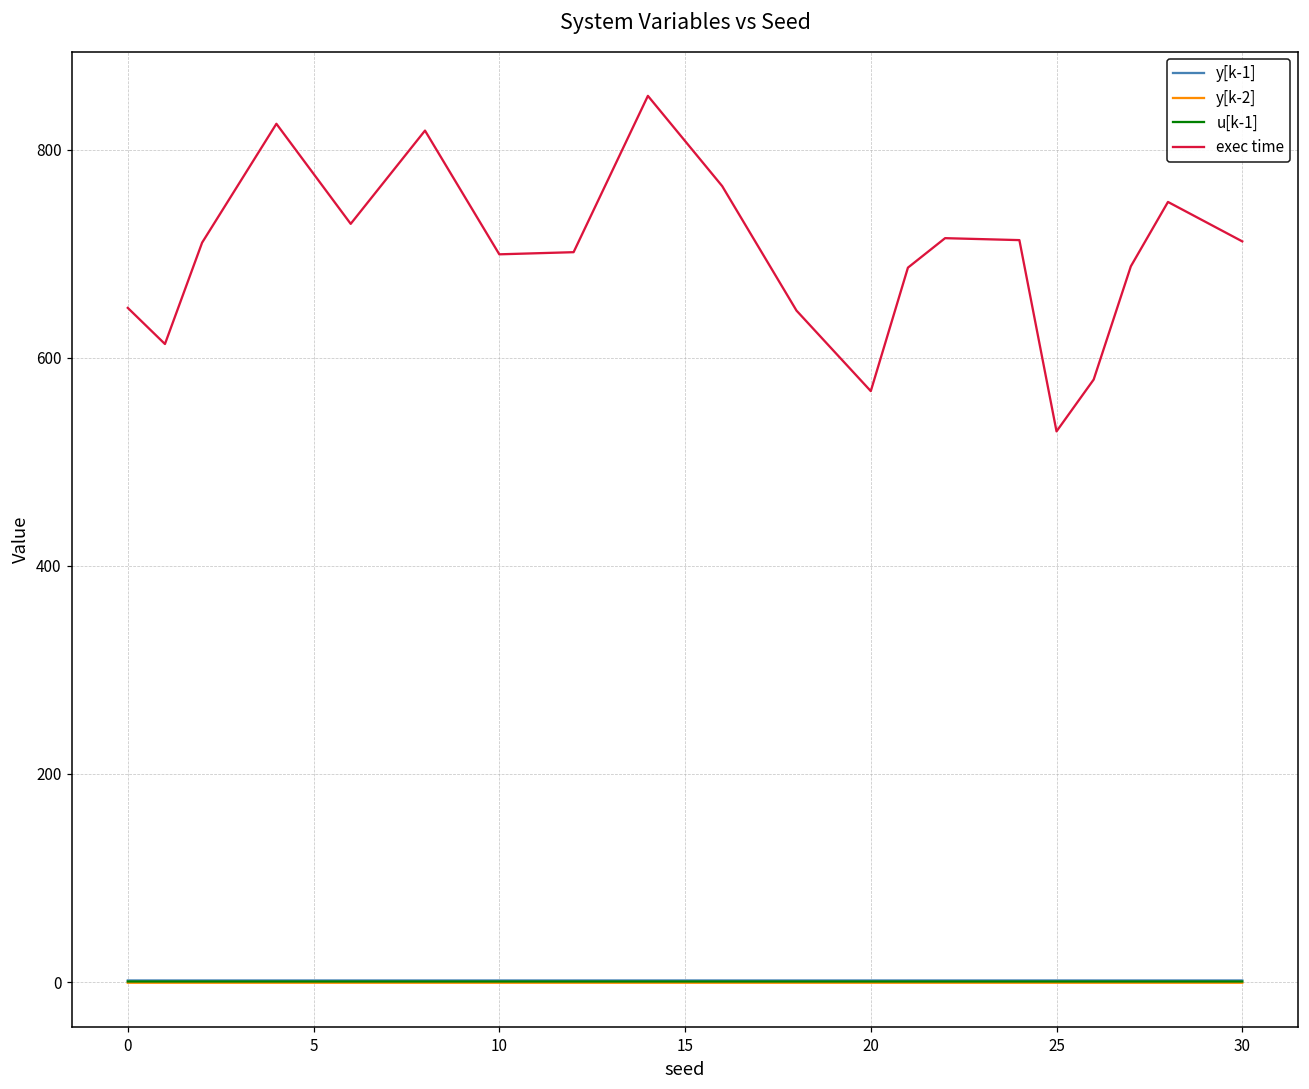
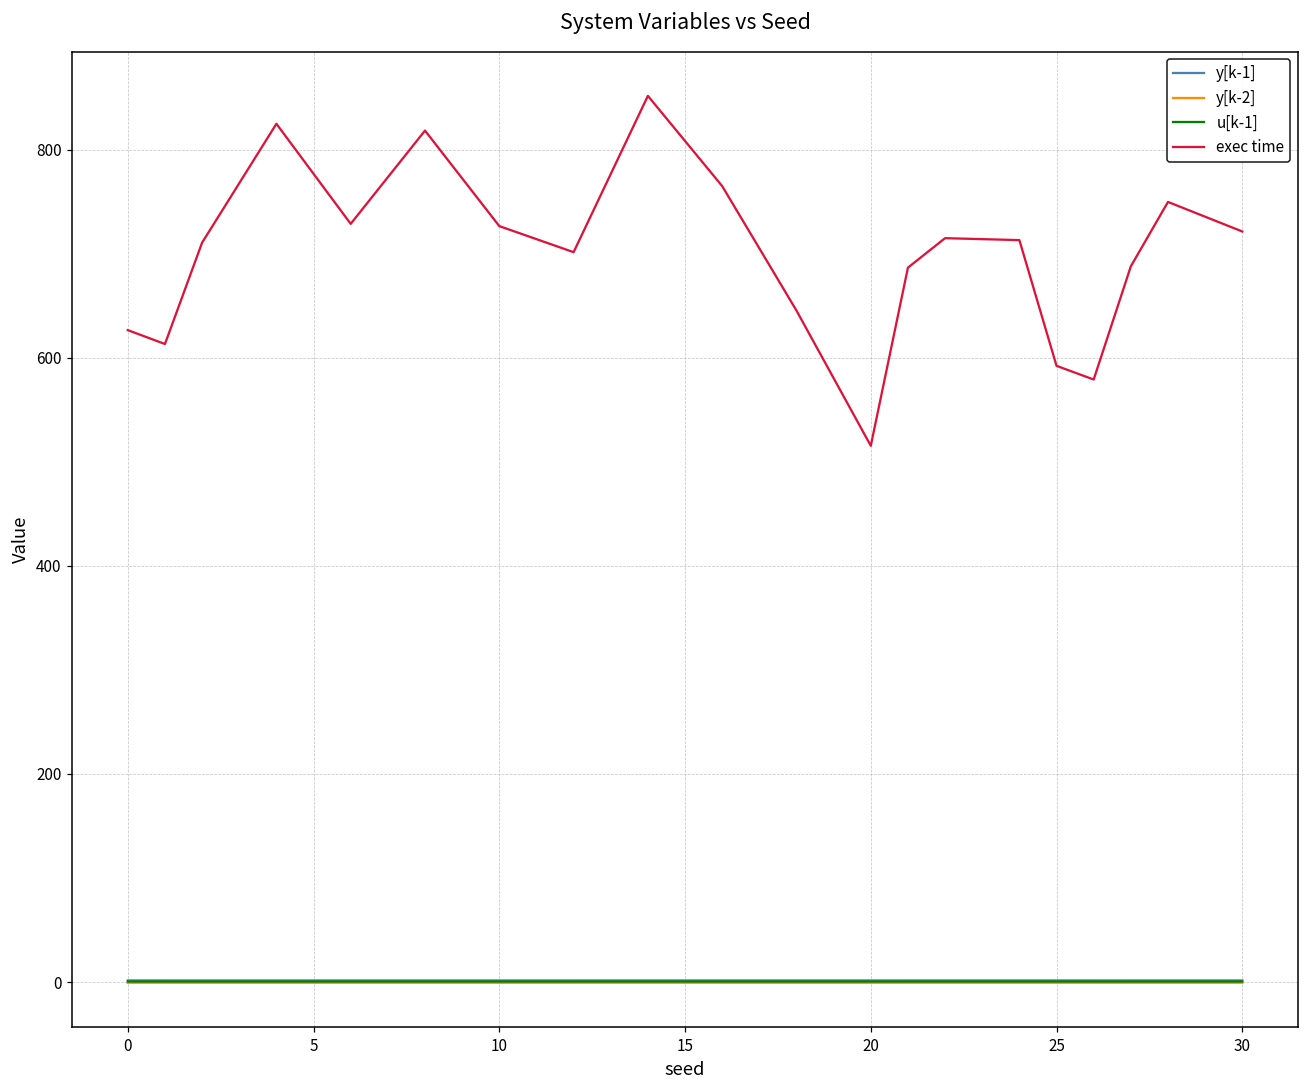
exec time, 0: 650 -> 630
exec time, 10: 700 -> 730
exec time, 20: 570 -> 520
exec time, 25: 530 -> 590
exec time, 30: 710 -> 720
